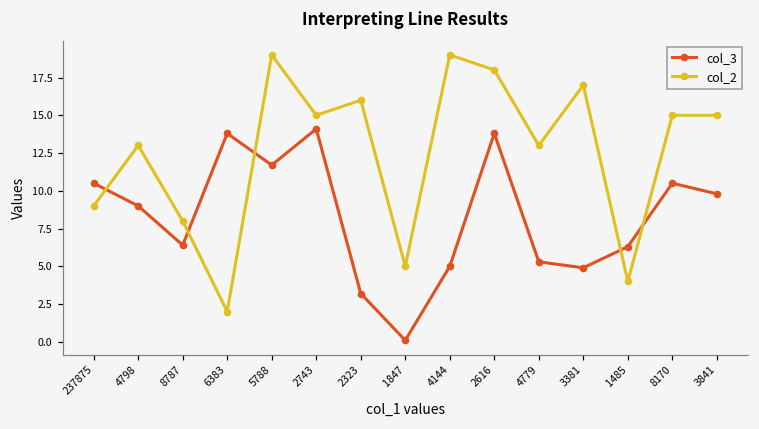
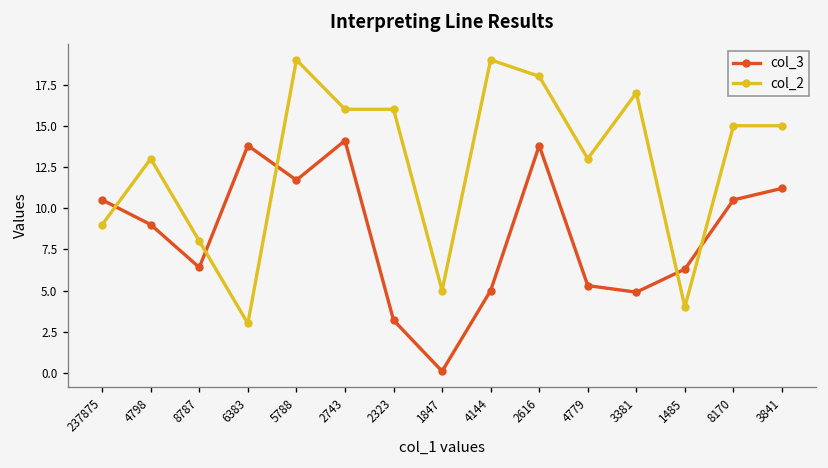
col_2, 6383: 2 -> 3
col_2, 2743: 15 -> 16
col_3, 3841: 9.8 -> 11.2
